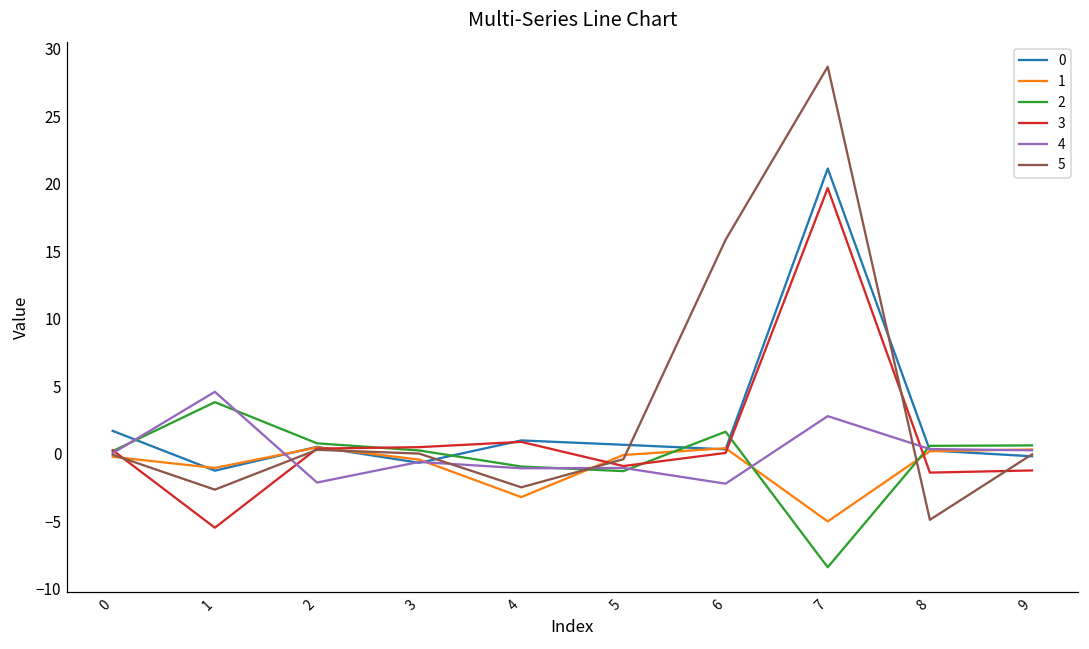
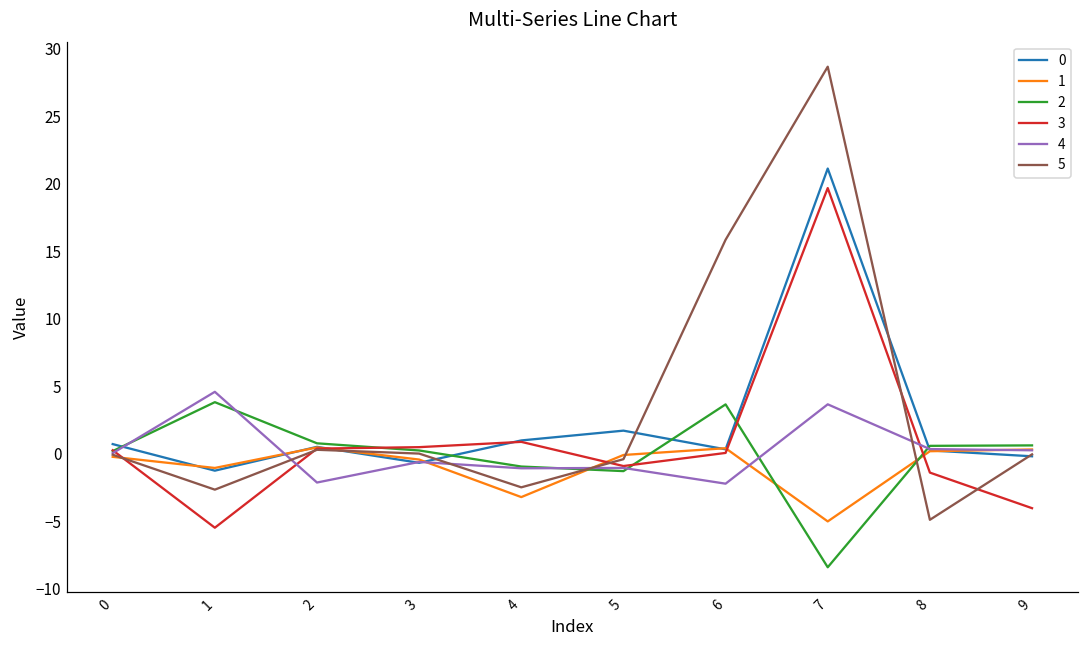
0, 0: 1.7 -> 0.7
0, 5: 0.7 -> 1.7
2, 6: 1.6 -> 3.6
4, 7: 2.8 -> 3.7
3, 9: -1.3 -> -4.0
